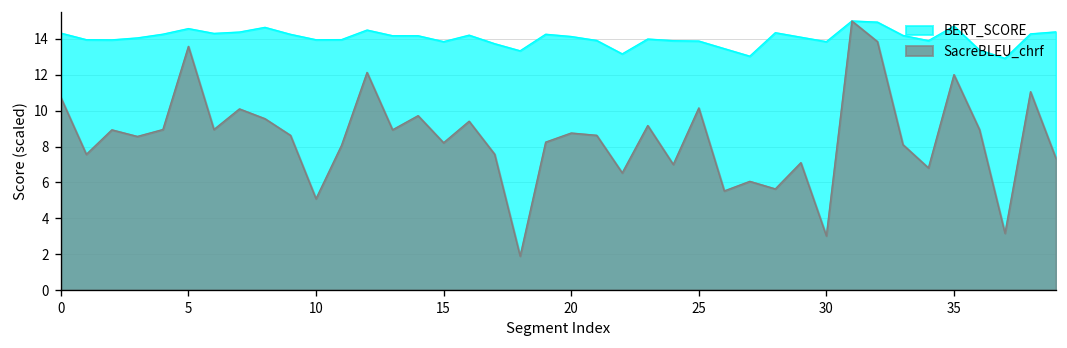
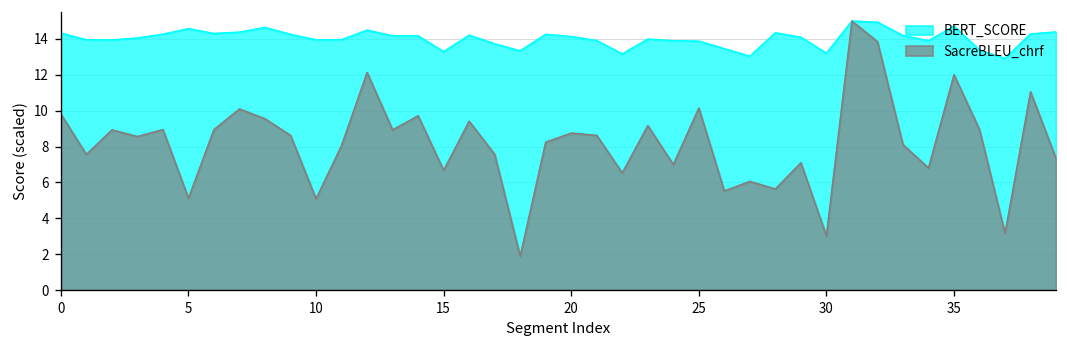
SacreBLEU_chrf, 0: 10.7 -> 9.8
SacreBLEU_chrf, 5: 13.6 -> 5.1
BERT_SCORE, 15: 13.8 -> 13.3
SacreBLEU_chrf, 15: 8.2 -> 6.7
BERT_SCORE, 30: 13.8 -> 13.2
